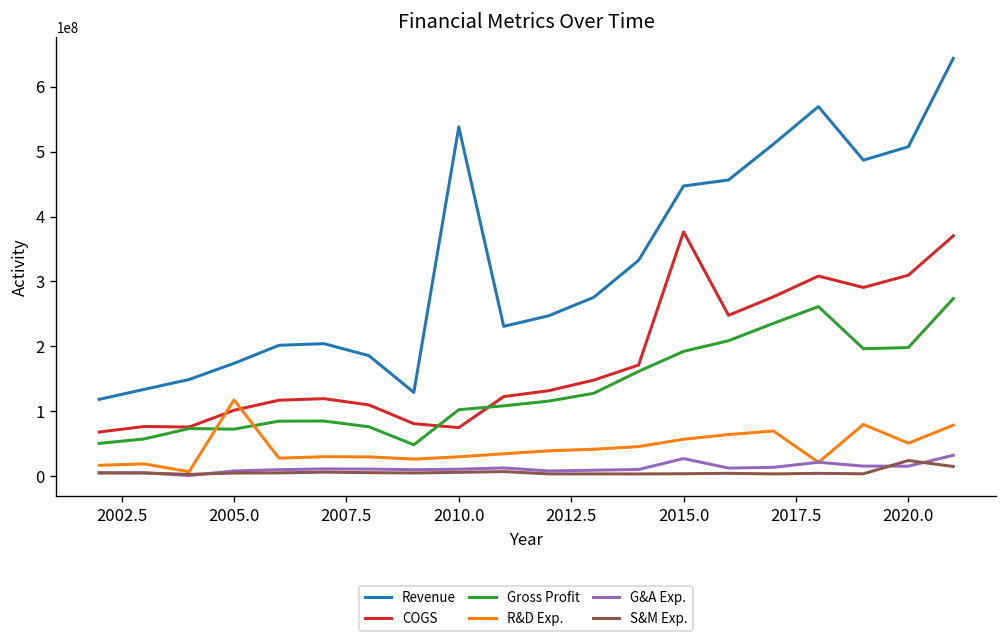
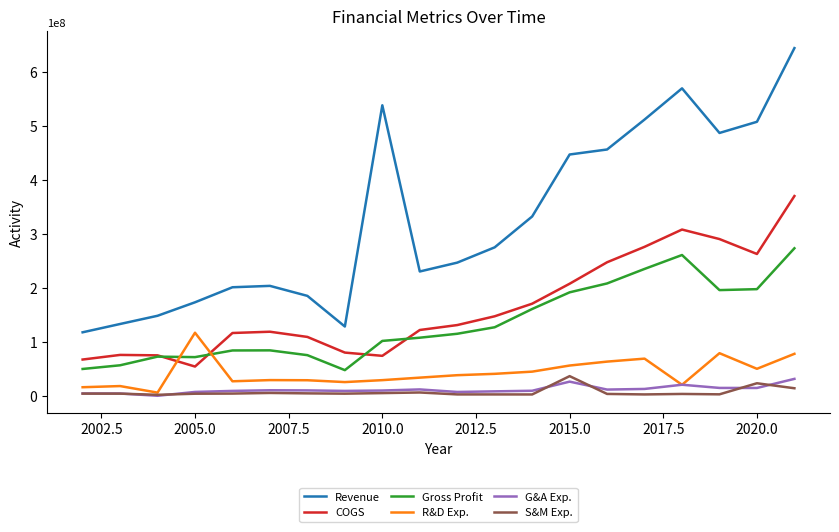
COGS, 2005.0: 100000000 -> 50000000
COGS, 2015.0: 380000000 -> 210000000
S&M Exp., 2015.0: 0 -> 40000000
COGS, 2020.0: 310000000 -> 260000000
